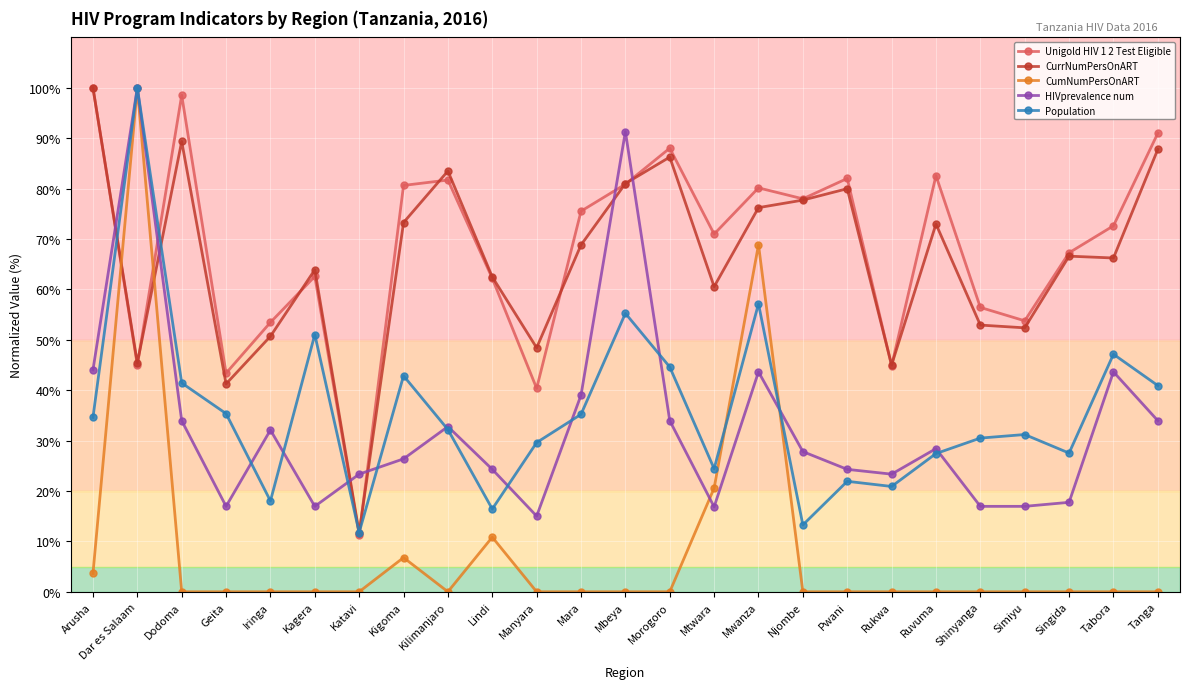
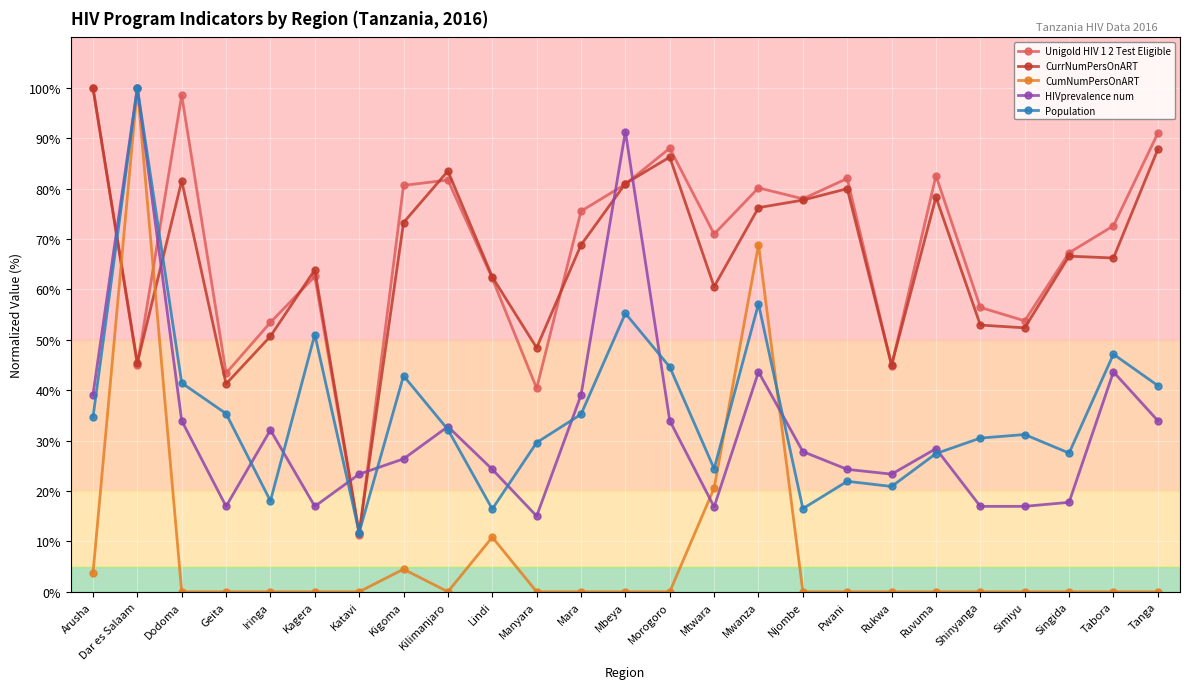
HIVprevalence num, Arusha: 44% -> 39%
CurrNumPersOnART, Dodoma: 89% -> 82%
CumNumPersOnART, Kigoma: 7% -> 4%
Population, Njombe: 13% -> 16%
CurrNumPersOnART, Ruvuma: 73% -> 78%
